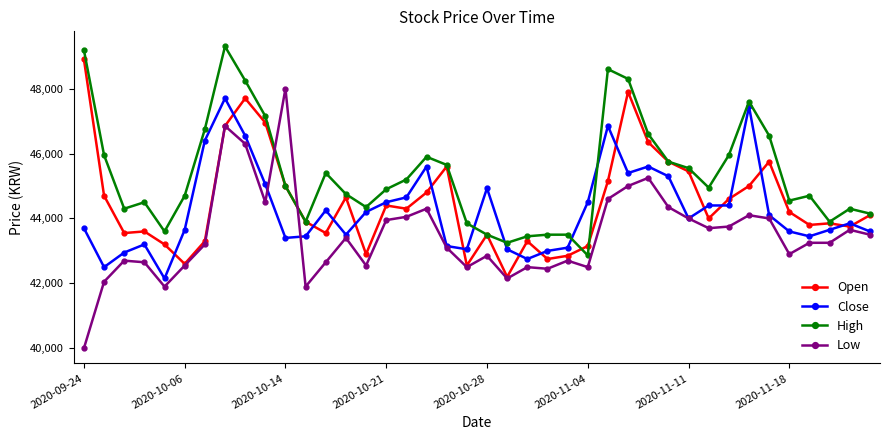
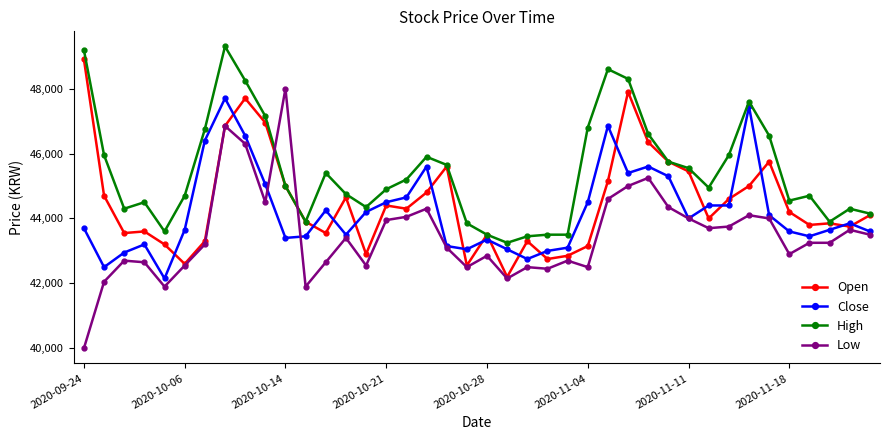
Close, 2020-10-28: 44,900 -> 43,400
High, 2020-11-04: 42,900 -> 46,800
